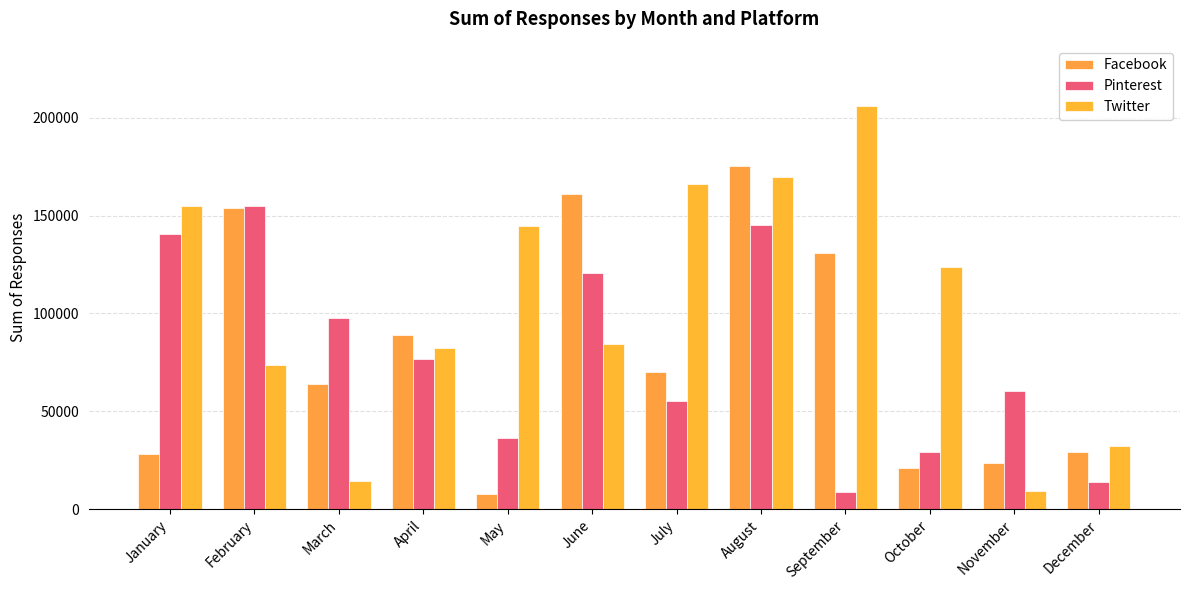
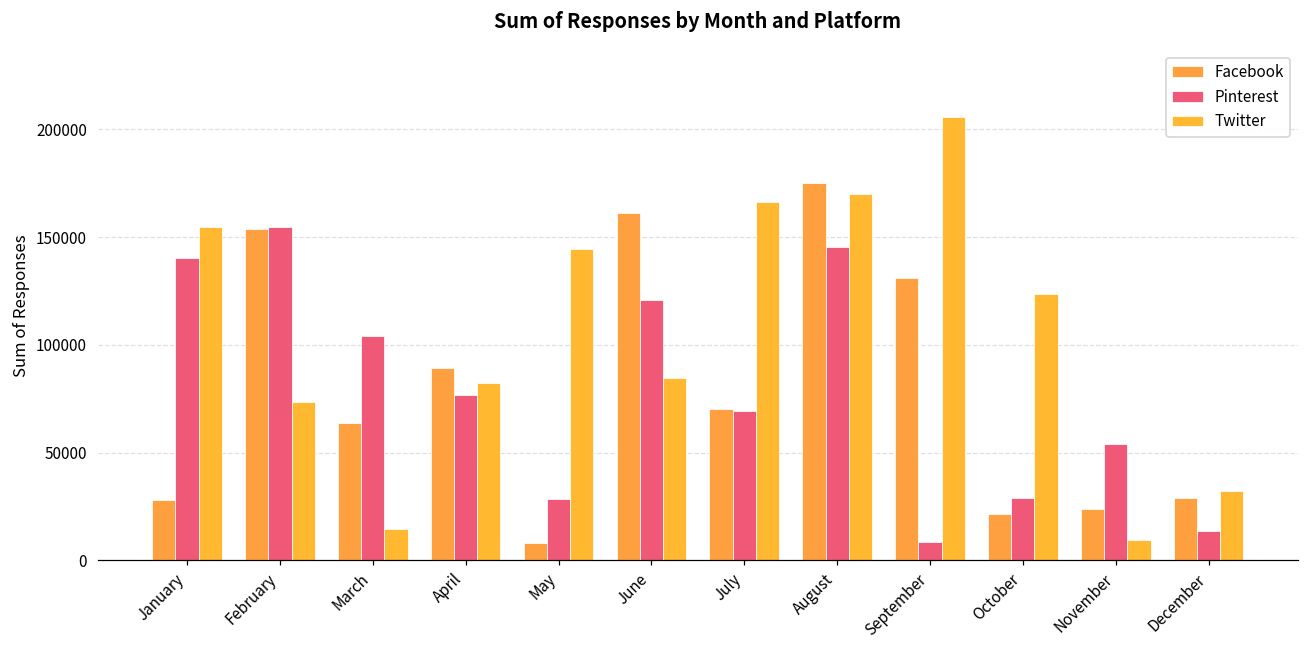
Pinterest, March: 98000 -> 104000
Pinterest, May: 36000 -> 28000
Pinterest, July: 55000 -> 69000
Pinterest, November: 61000 -> 54000
